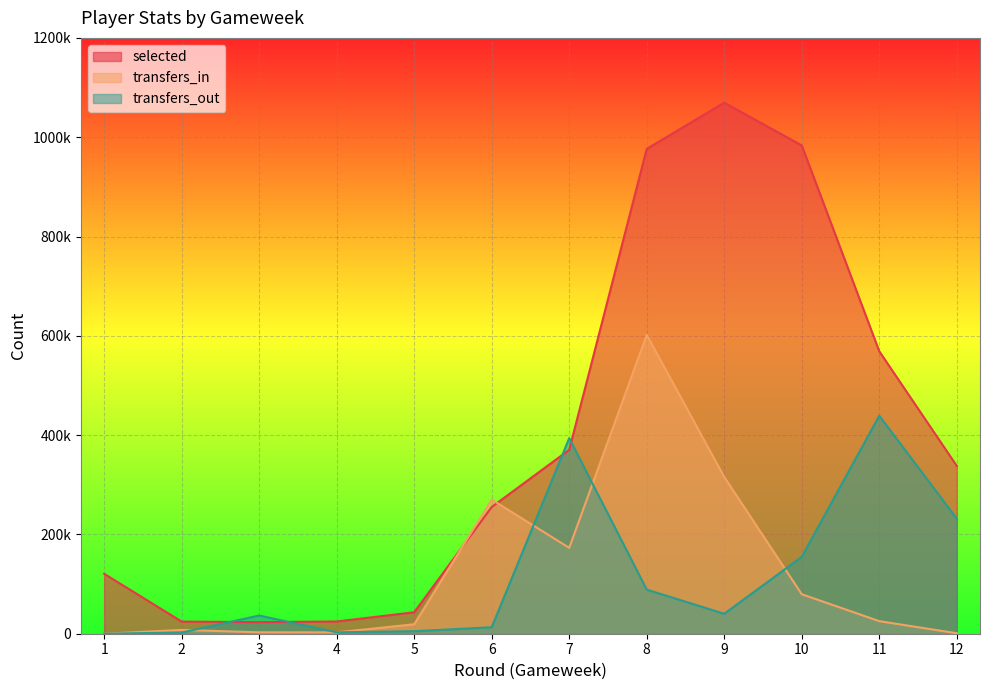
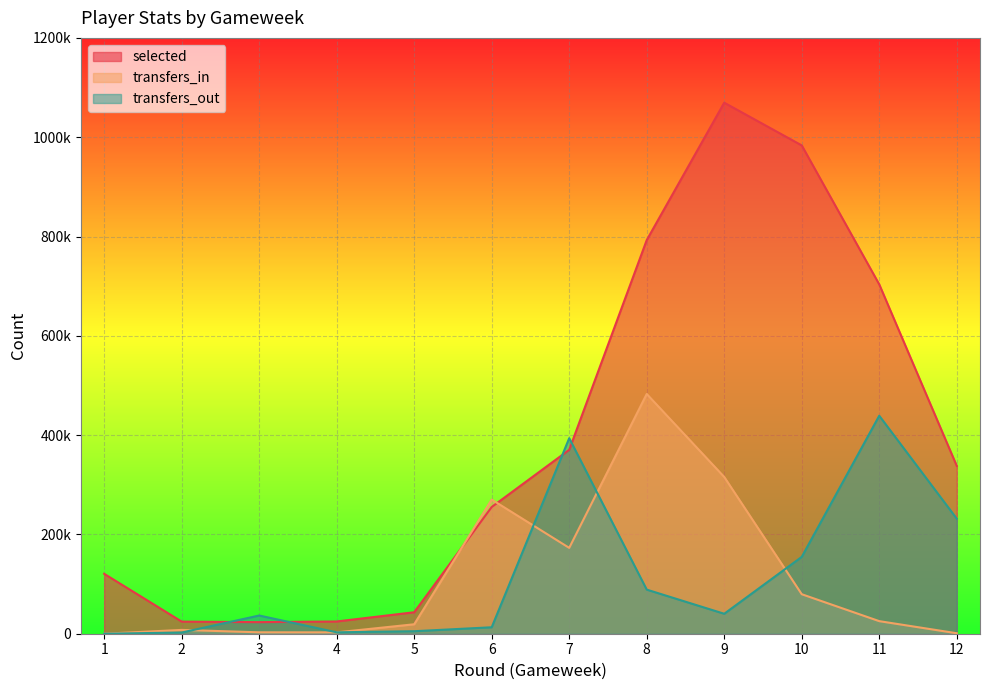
selected, 8: 980000 -> 790000
transfers_in, 8: 600000 -> 480000
selected, 11: 570000 -> 700000
